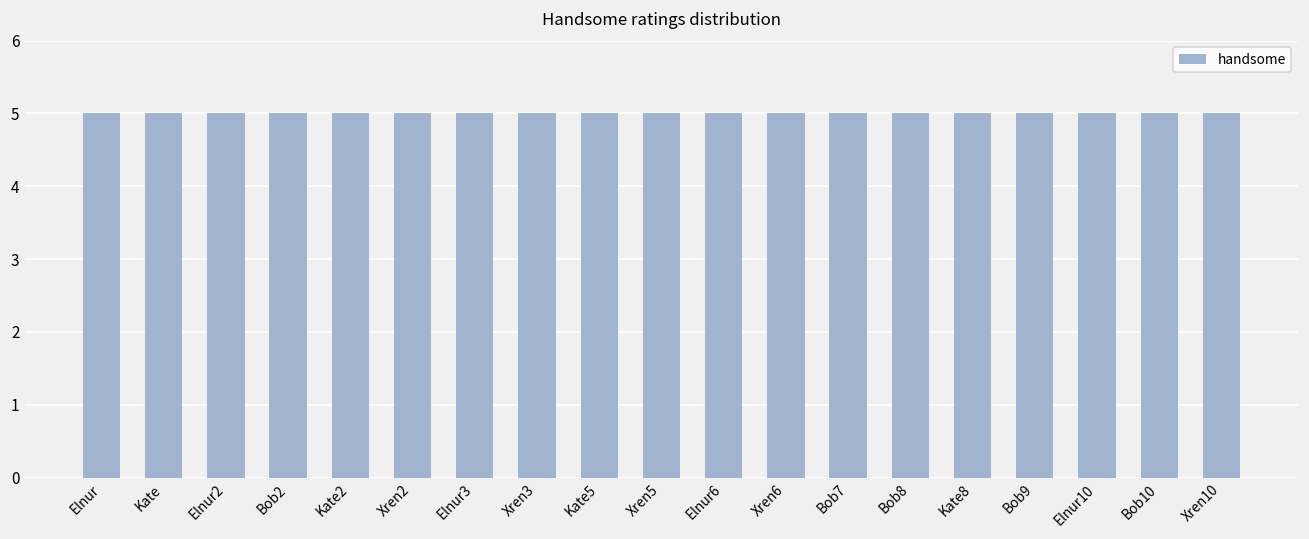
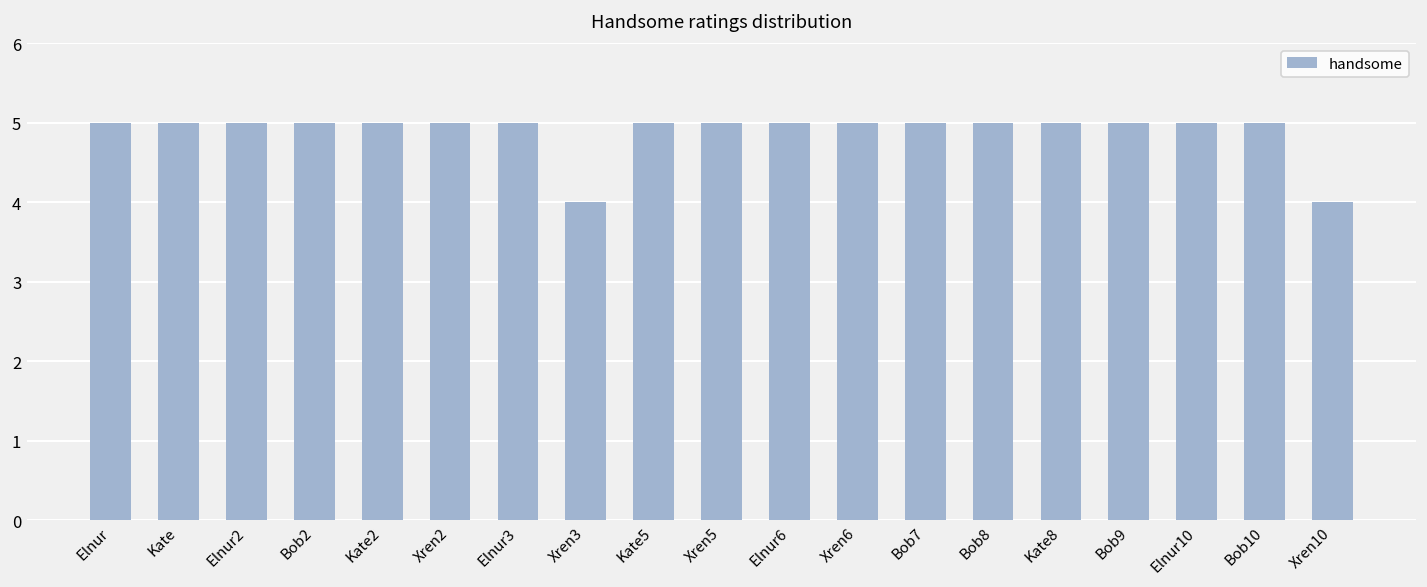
Xren3: 5 -> 4
Xren10: 5 -> 4
